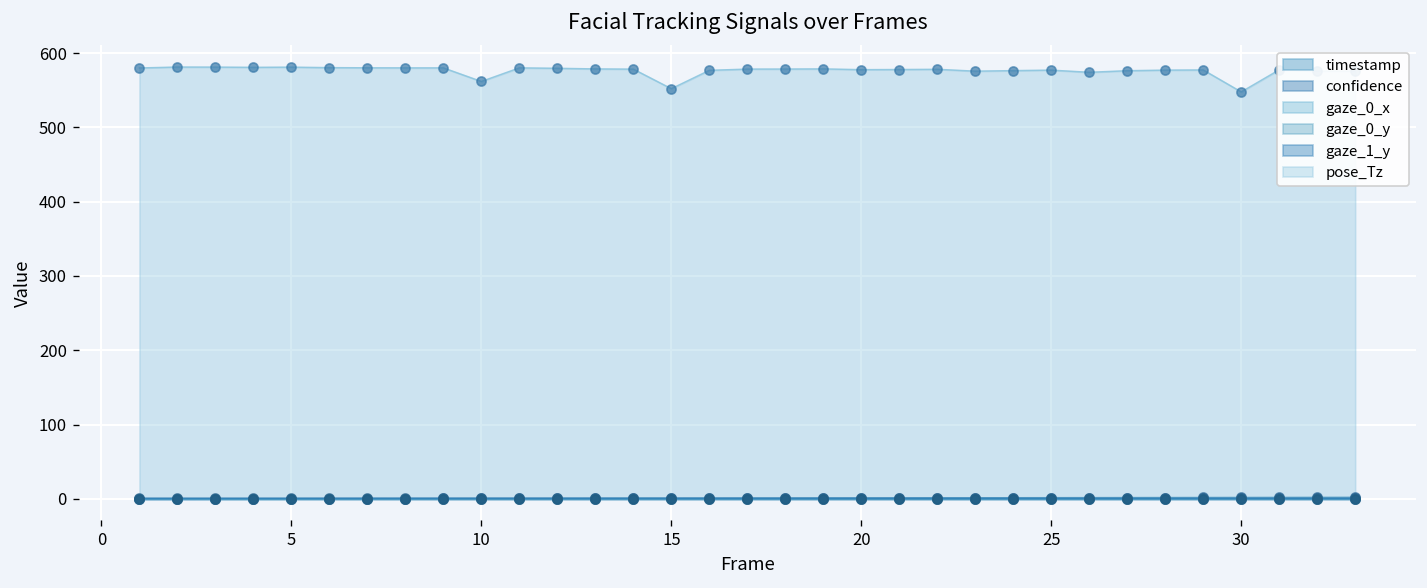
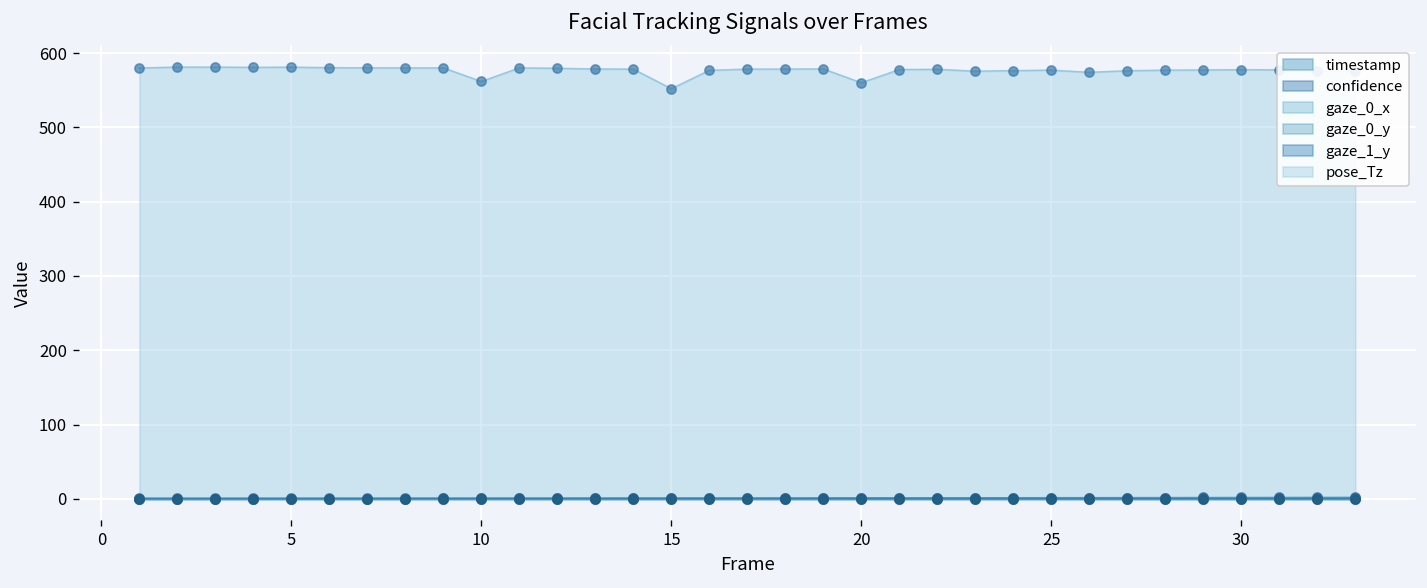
pose_Tz, 20: 580 -> 560
pose_Tz, 30: 550 -> 580
